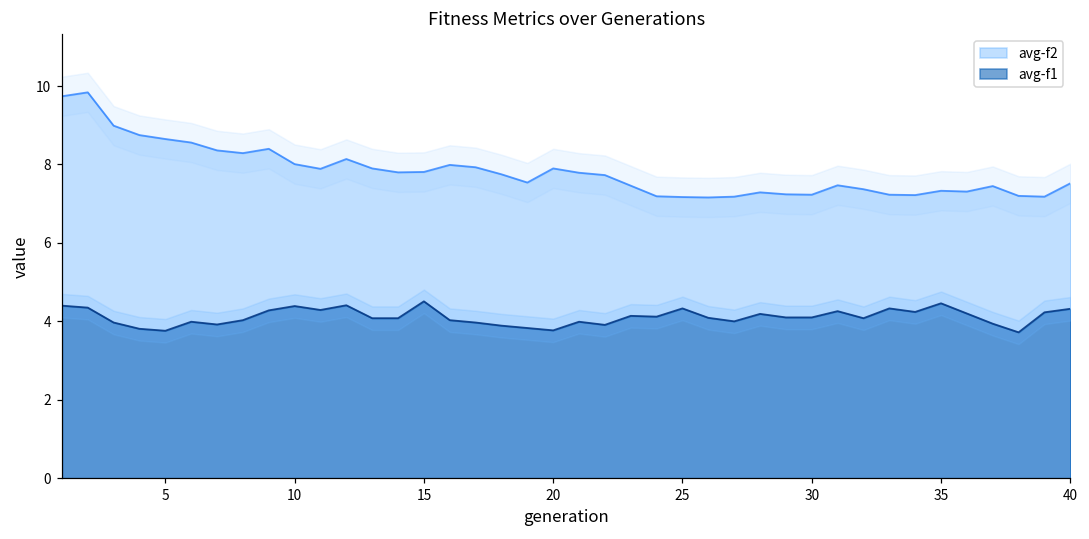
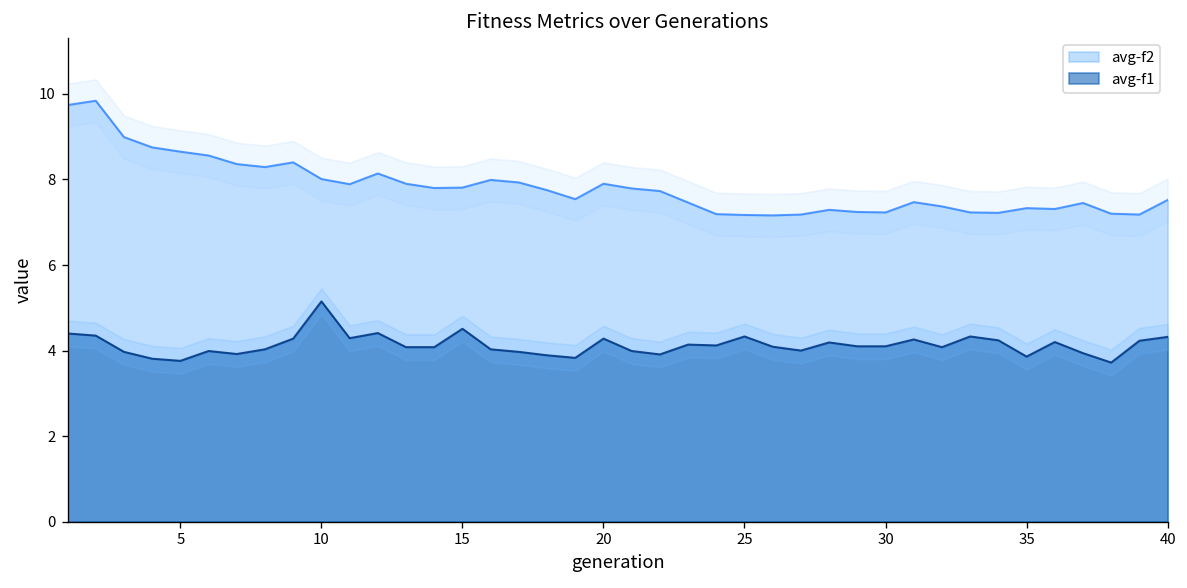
avg-f1, 10: 4.4 -> 5.2
avg-f1, 20: 3.8 -> 4.3
avg-f1, 35: 4.5 -> 3.9
